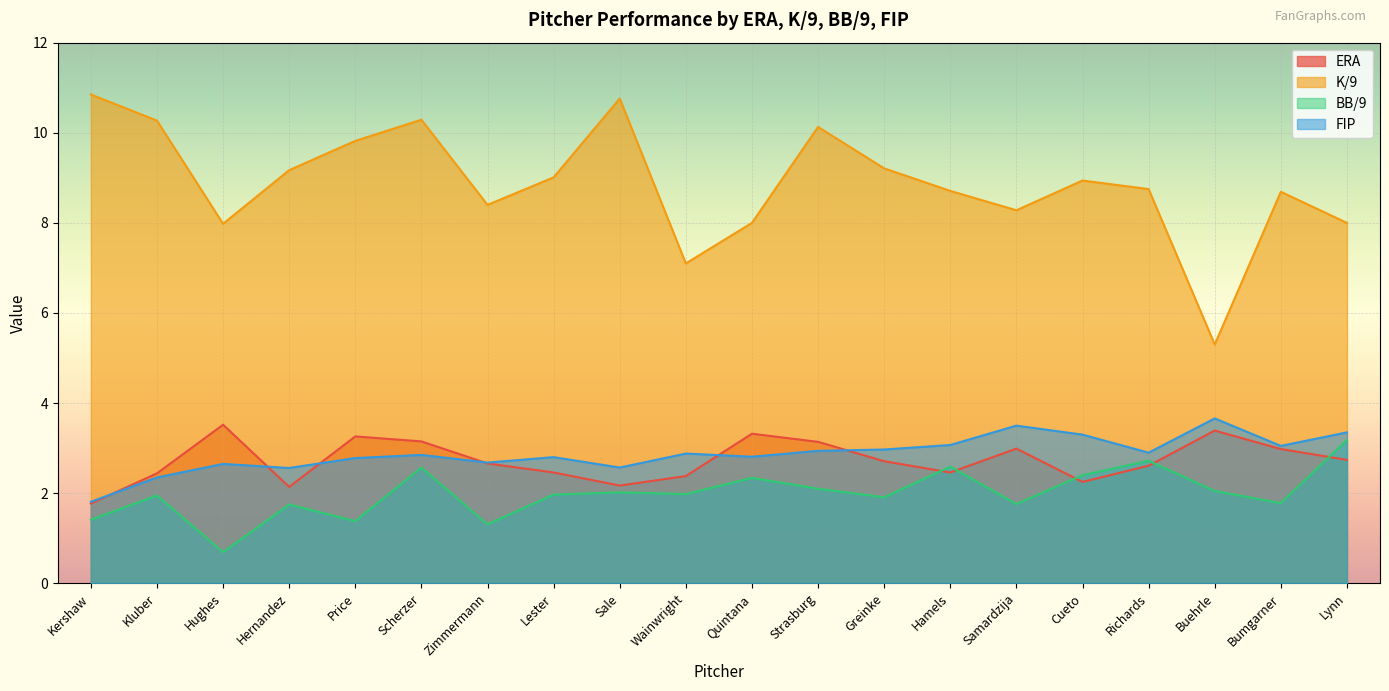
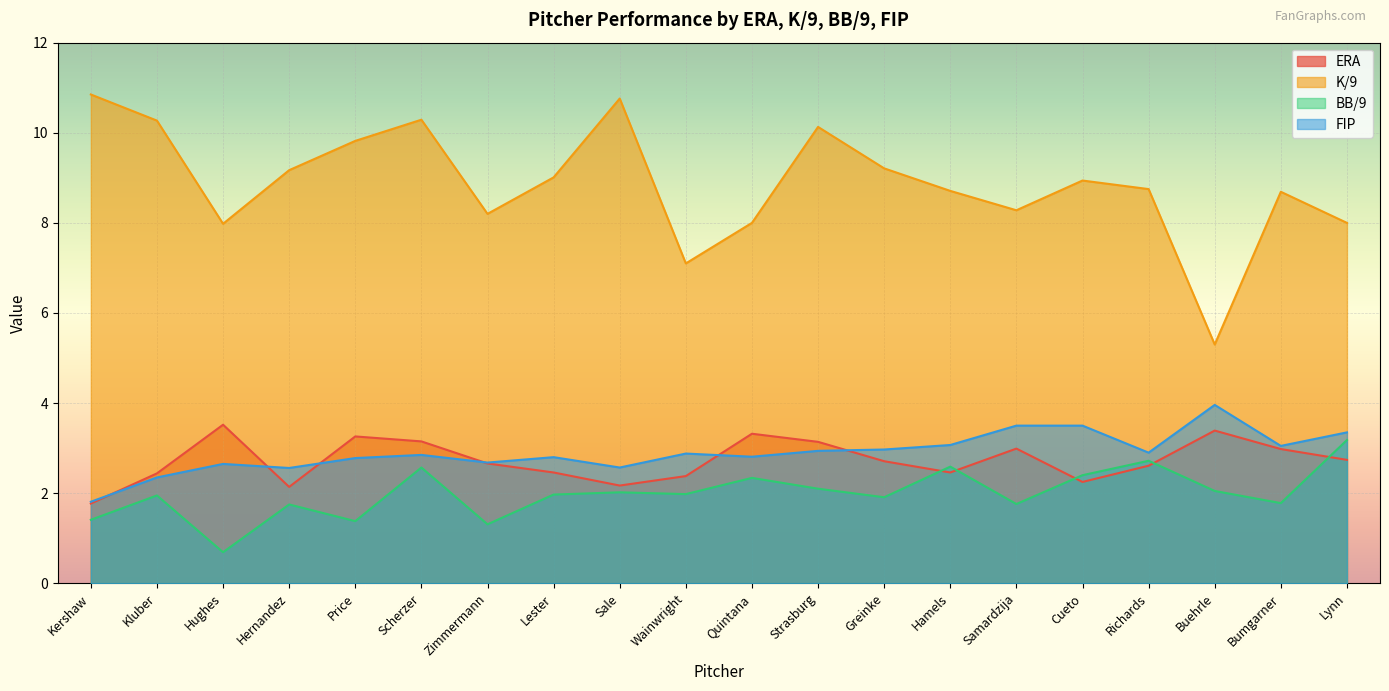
K/9, Zimmermann: 8.4 -> 8.2
FIP, Cueto: 3.3 -> 3.5
FIP, Buehrle: 3.7 -> 4.0
